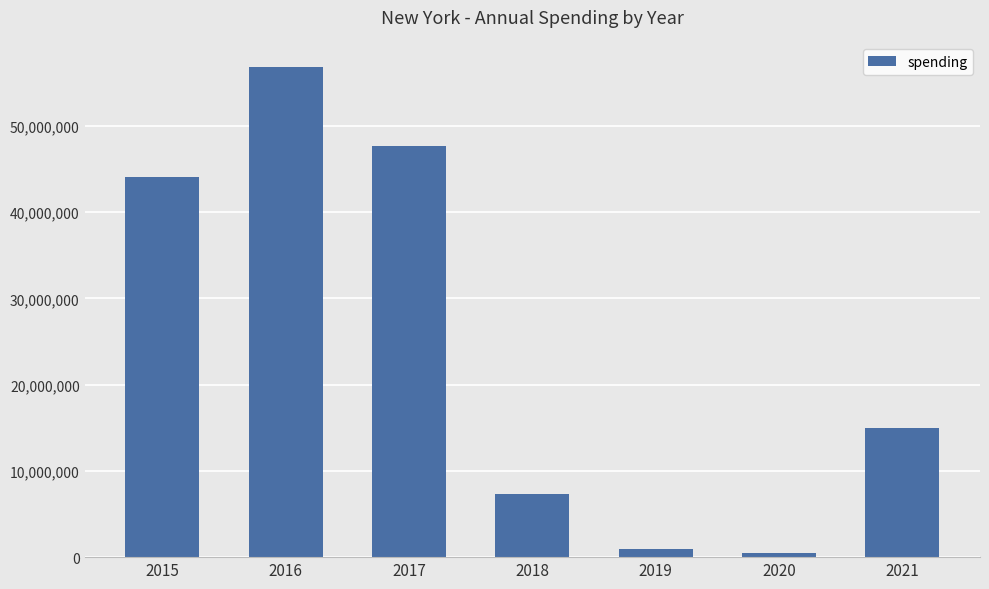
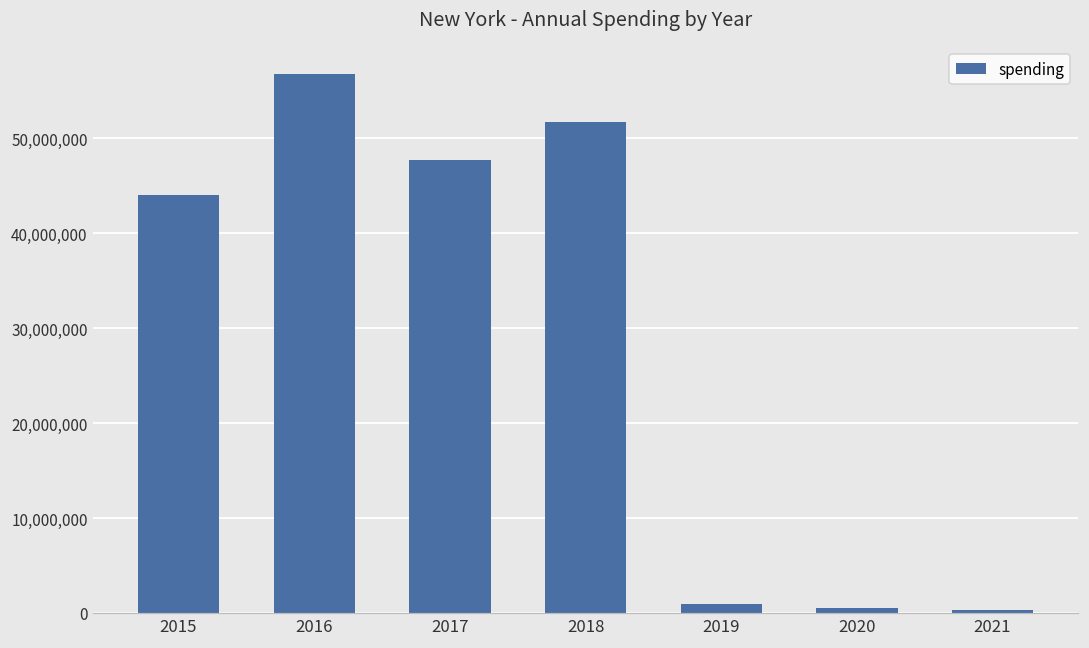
2018: 7,000,000 -> 52,000,000
2021: 15,000,000 -> 0
